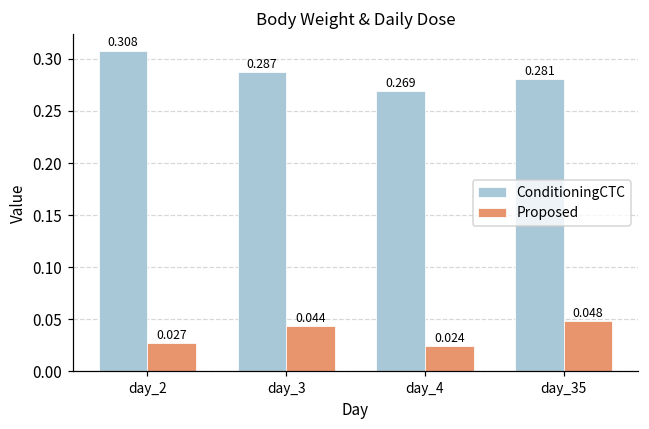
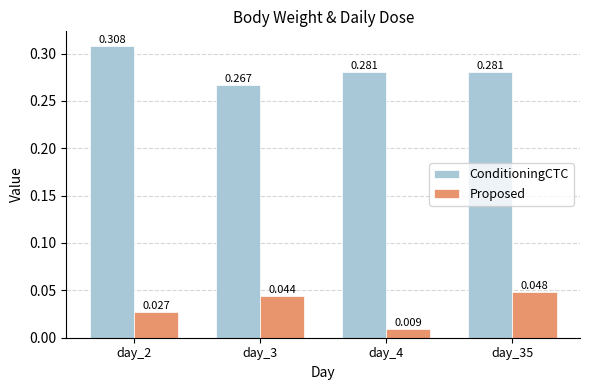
ConditioningCTC, day_3: 0.287 -> 0.267
ConditioningCTC, day_4: 0.269 -> 0.281
Proposed, day_4: 0.024 -> 0.009
